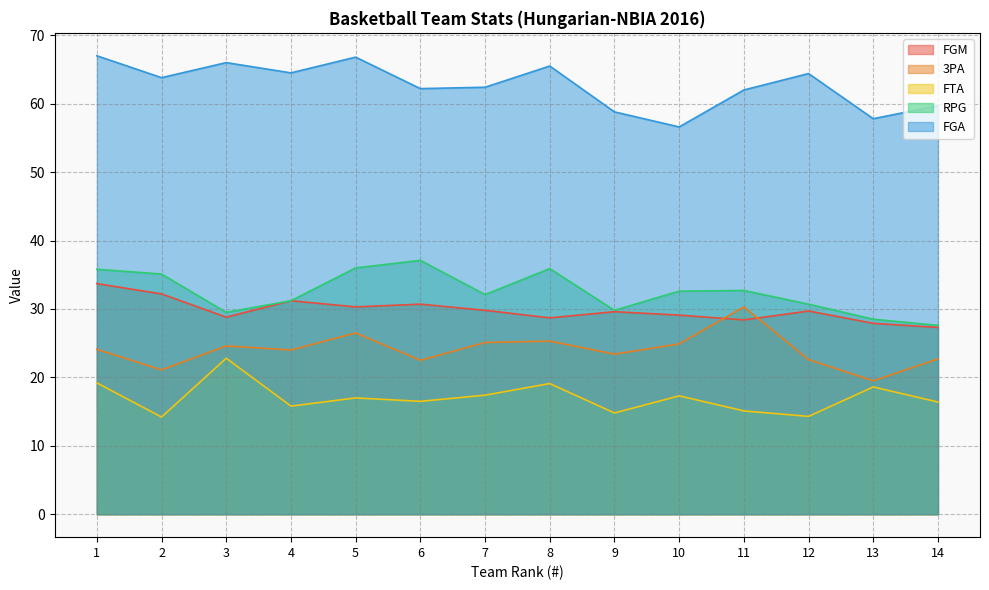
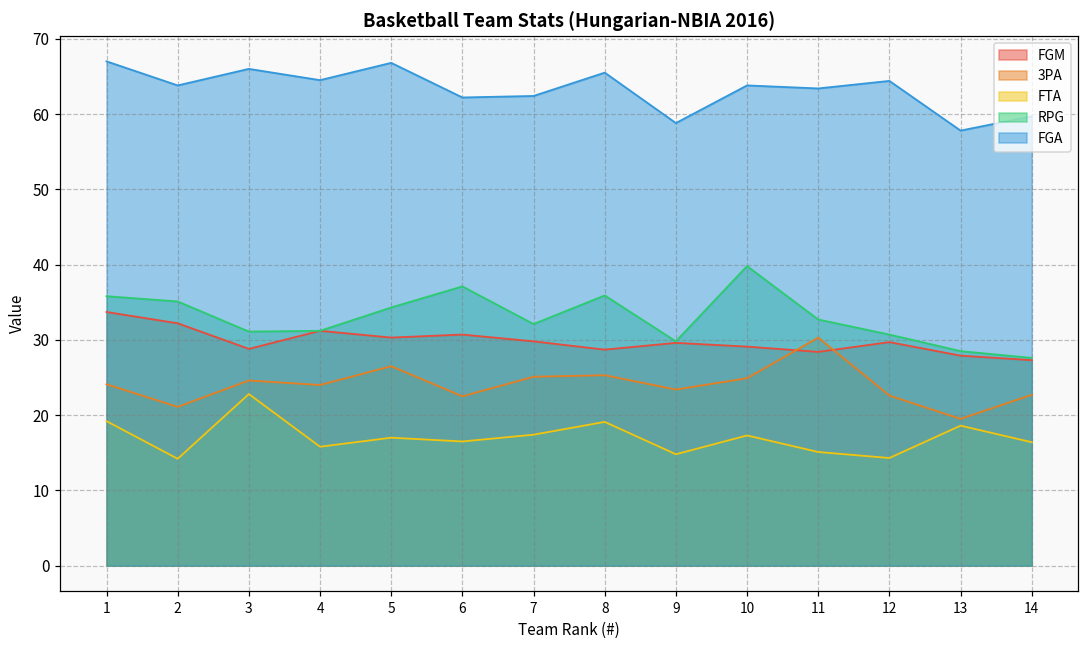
RPG, 3: 30 -> 31
RPG, 5: 36 -> 34
RPG, 10: 33 -> 40
FGA, 10: 57 -> 64
FGA, 11: 62 -> 63
